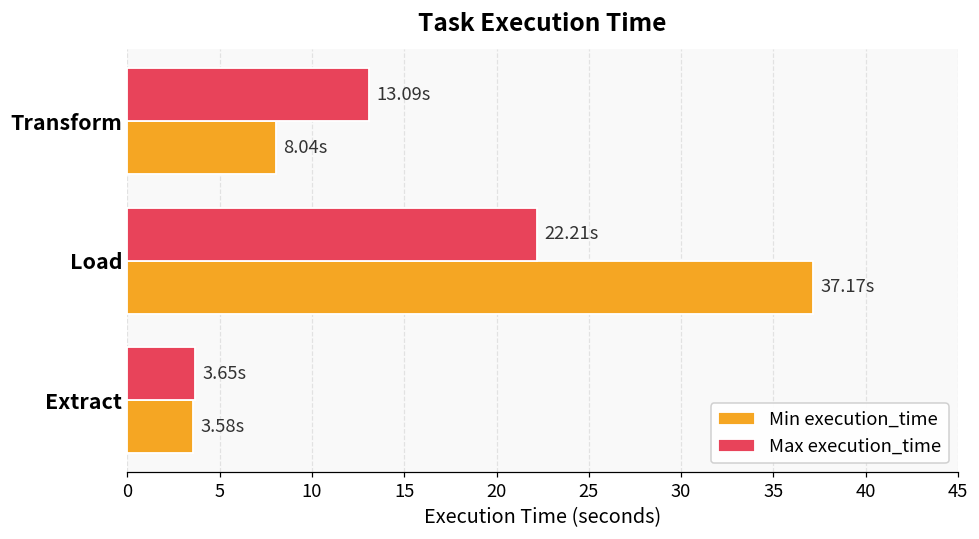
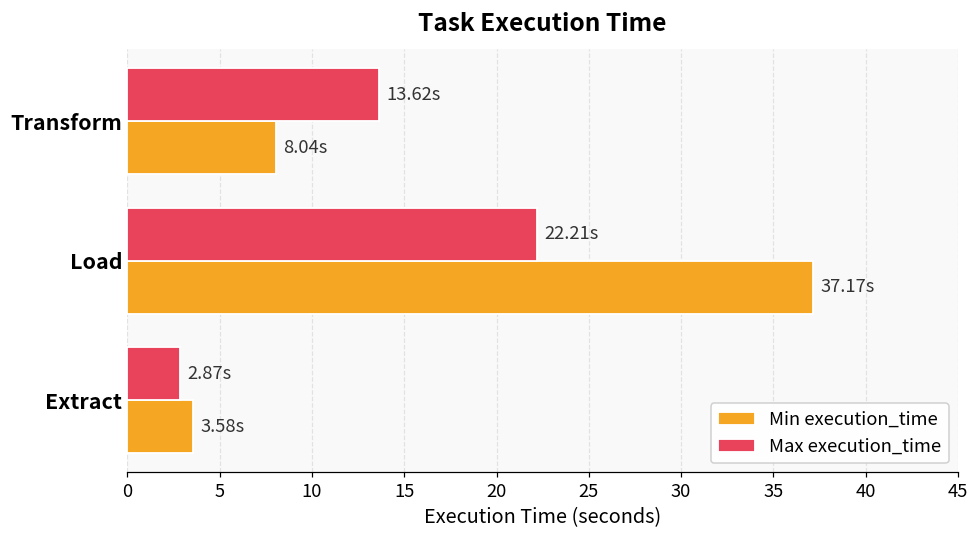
Max execution_time, Transform: 13.09s -> 13.62s
Max execution_time, Extract: 3.65s -> 2.87s
